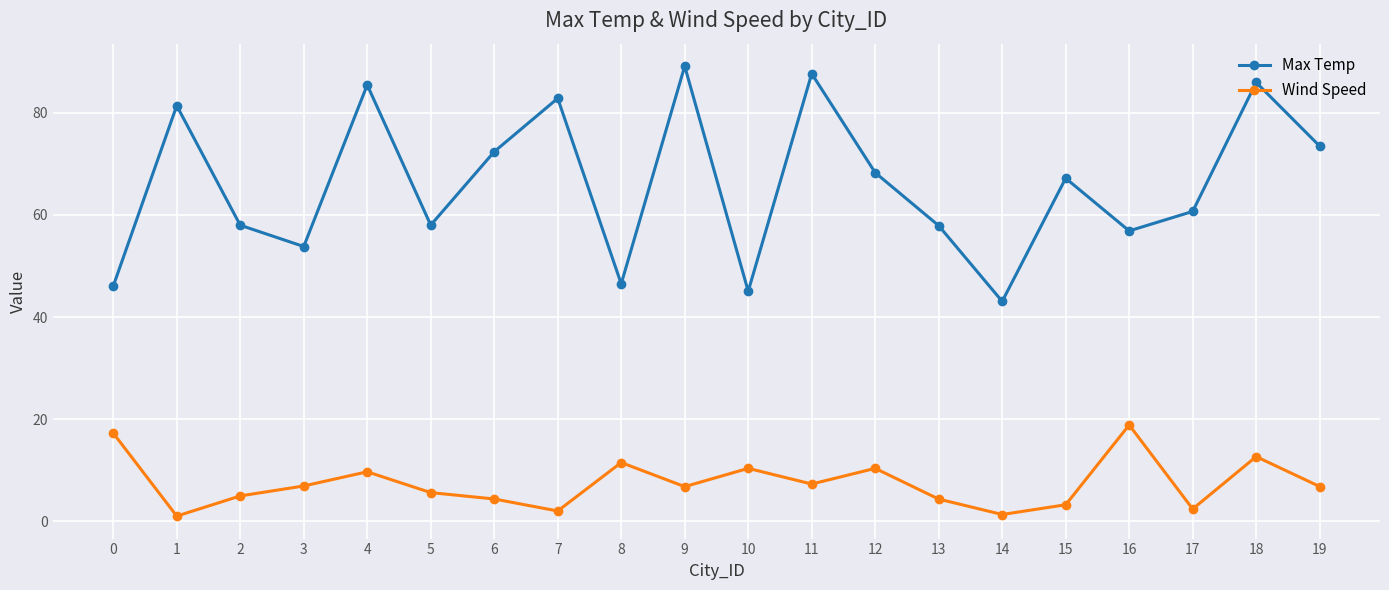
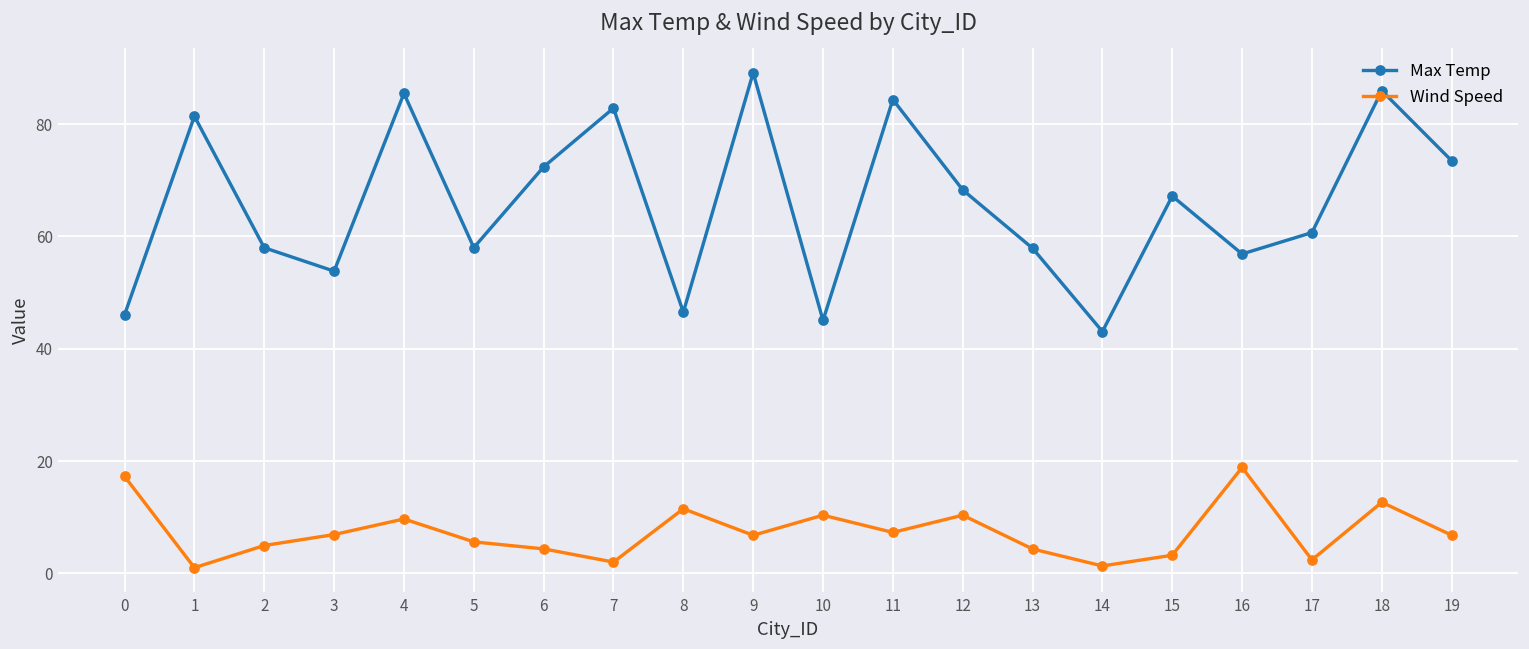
Max Temp, 11: 88 -> 84
